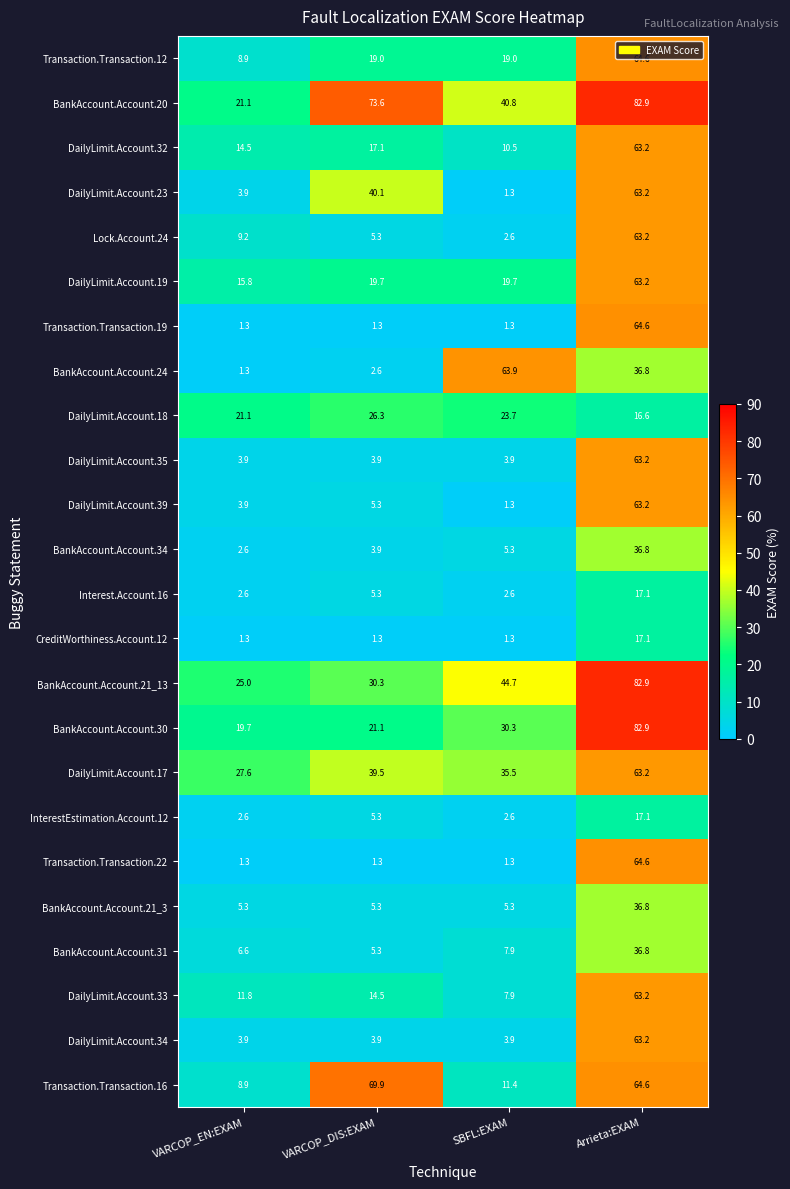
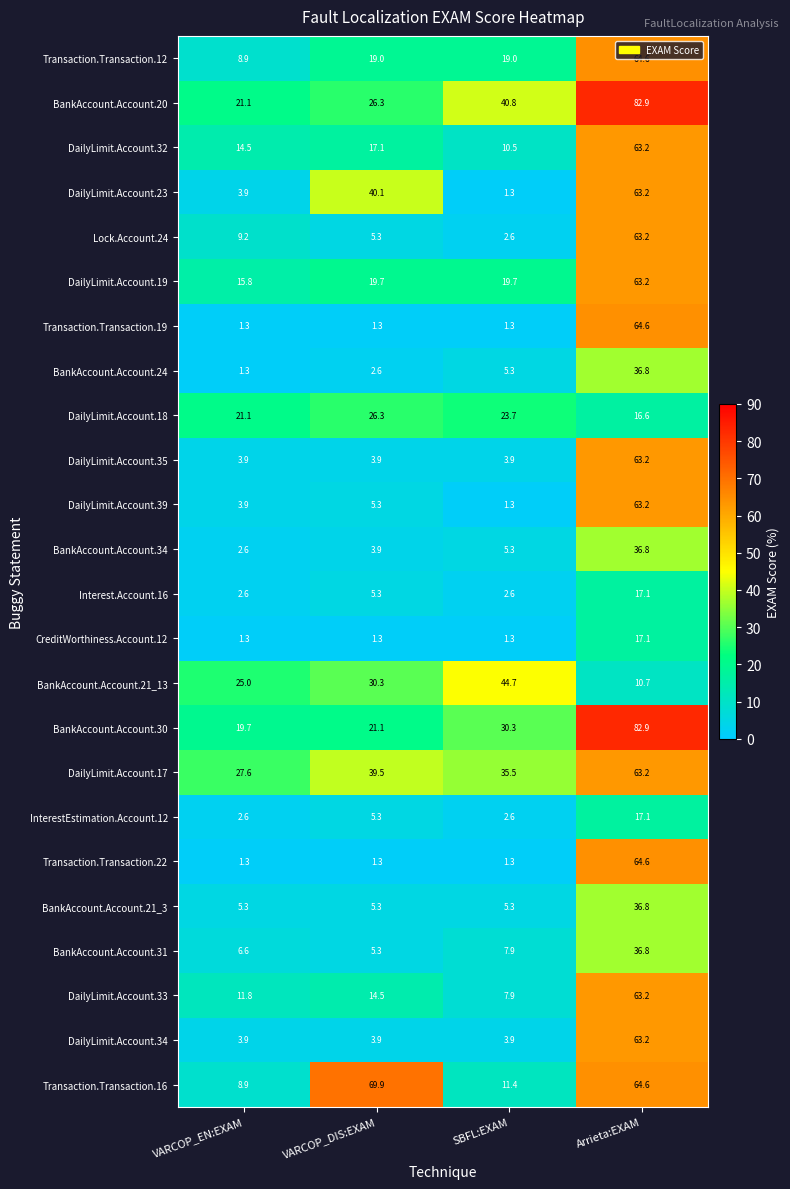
BankAccount.Account.20, VARCOP_DIS:EXAM: 73.6 -> 26.3
BankAccount.Account.24, SBFL:EXAM: 63.9 -> 5.3
BankAccount.Account.21_13, Arrieta:EXAM: 82.9 -> 10.7
